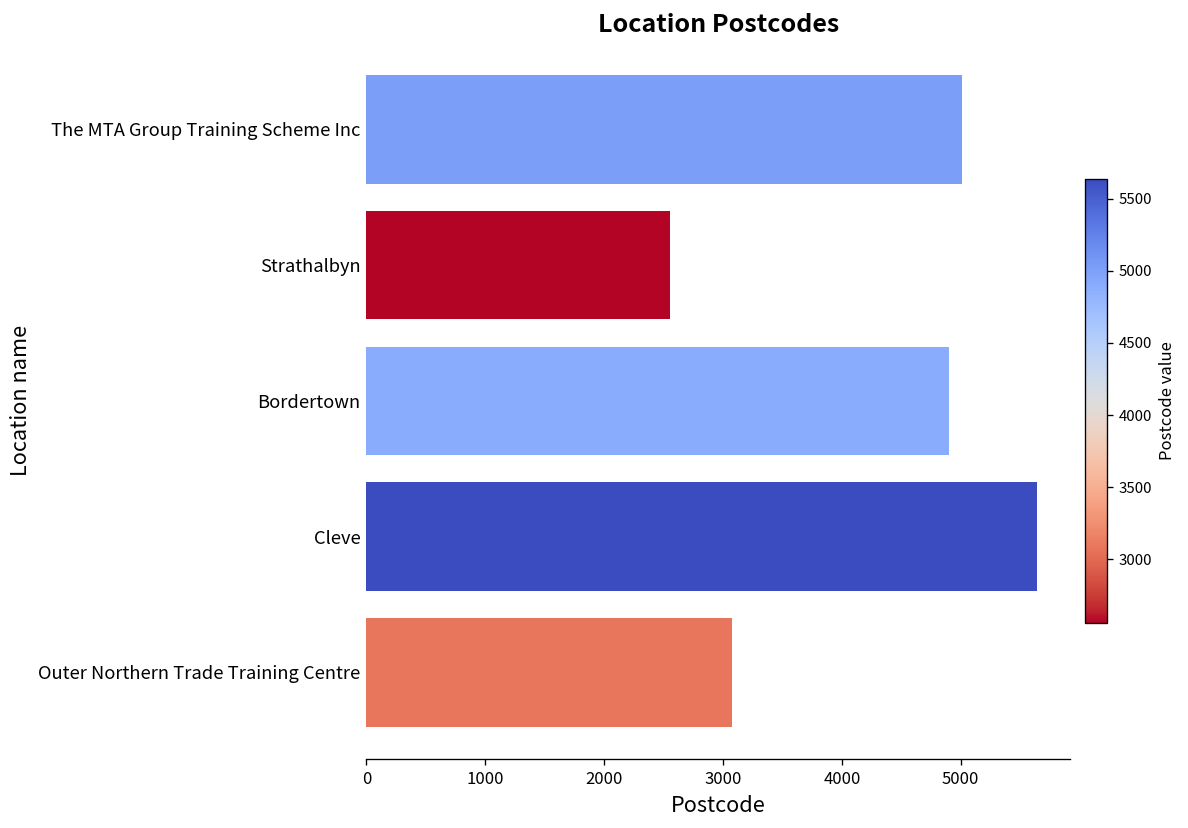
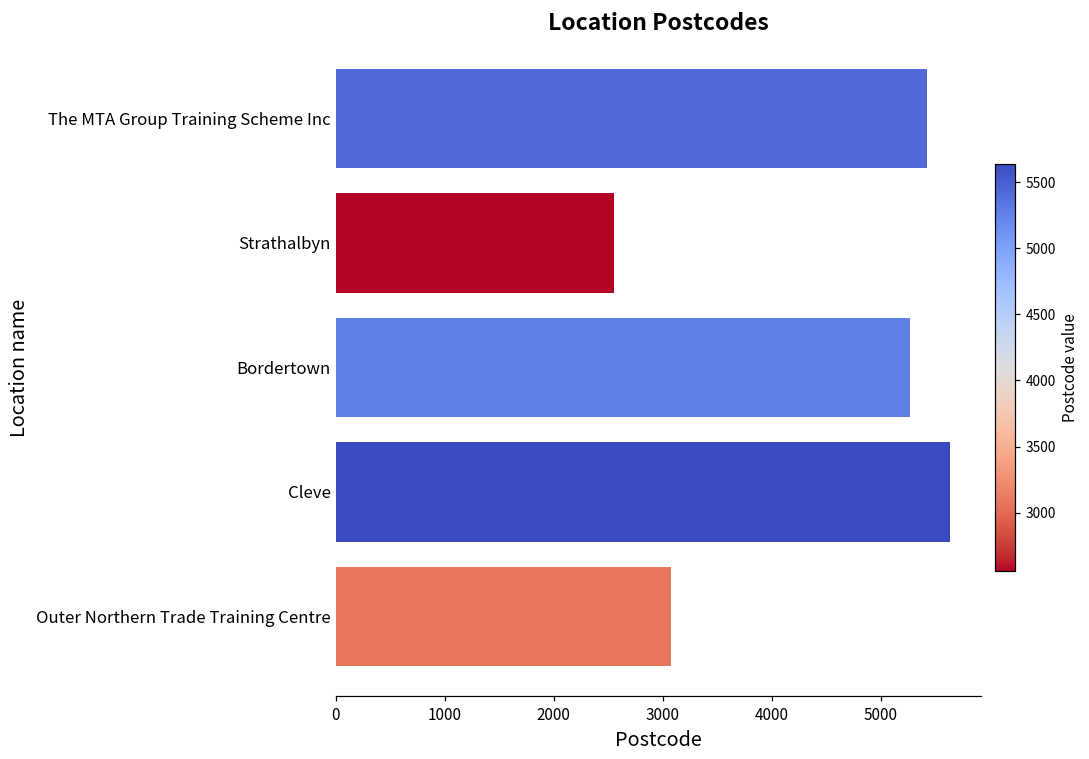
The MTA Group Training Scheme Inc: 5000 -> 5400
Bordertown: 4900 -> 5300
